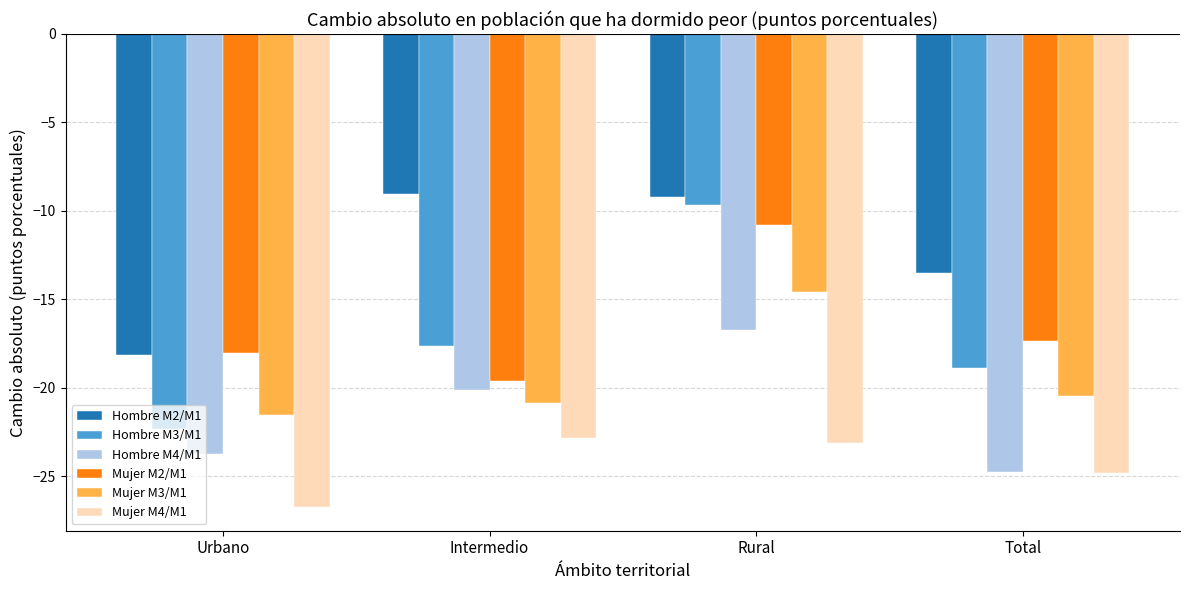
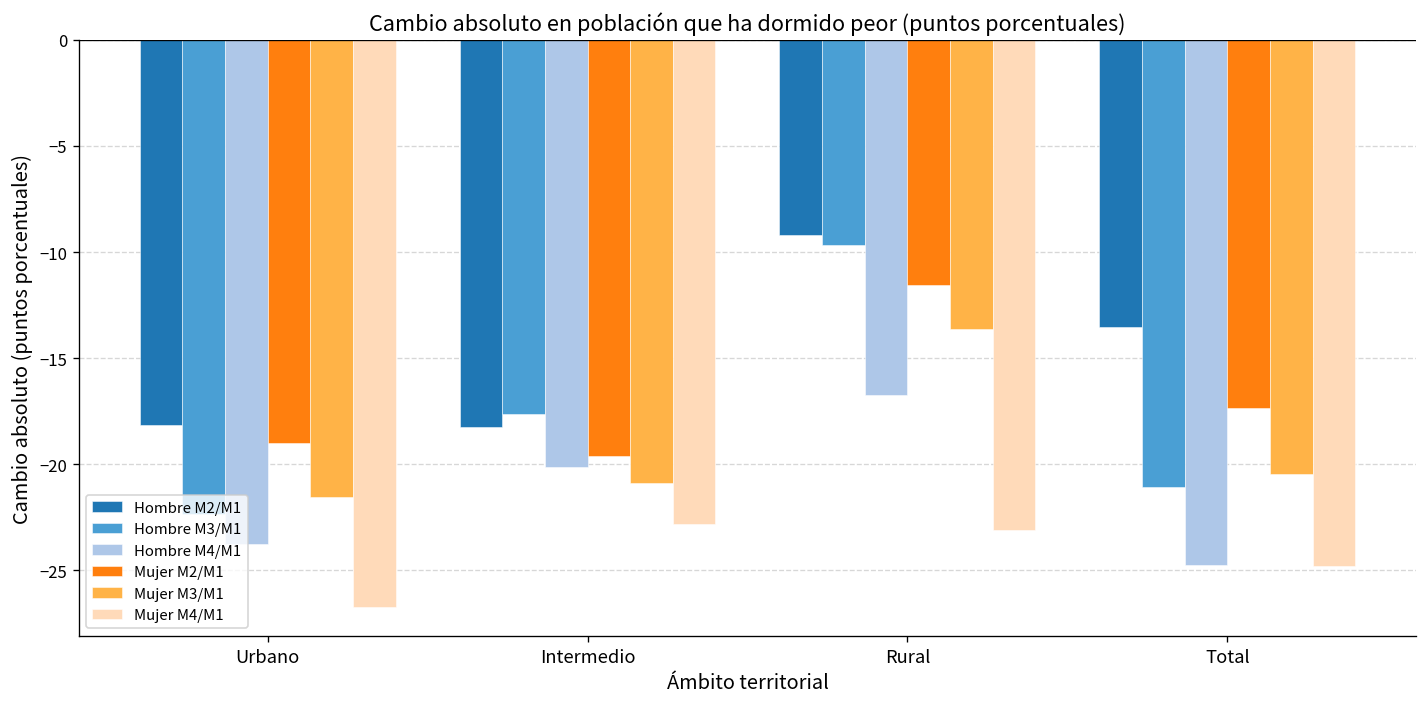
Mujer M2/M1, Urbano: -18.0 -> -19.0
Hombre M2/M1, Intermedio: -9.1 -> -18.2
Mujer M2/M1, Rural: -10.8 -> -11.6
Mujer M3/M1, Rural: -14.6 -> -13.6
Hombre M3/M1, Total: -18.9 -> -21.1
